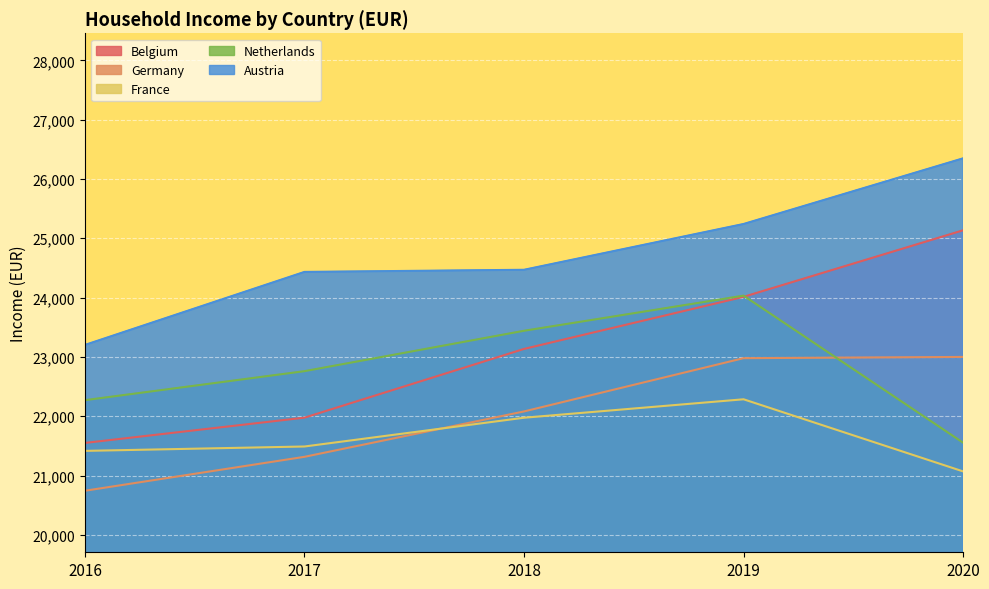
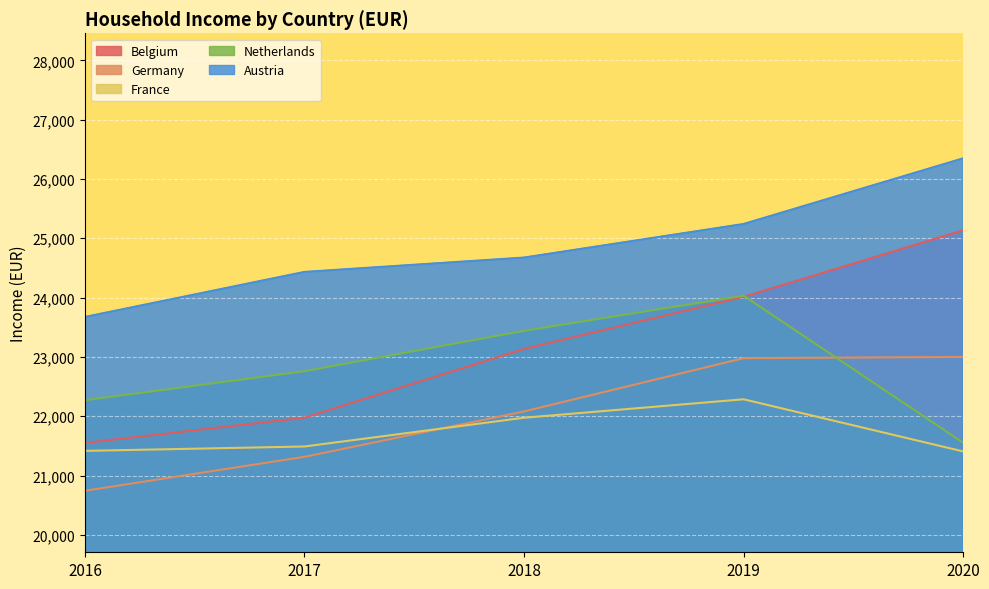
Austria, 2016: 23,200 -> 23,700
Austria, 2018: 24,500 -> 24,700
France, 2020: 21,100 -> 21,400
